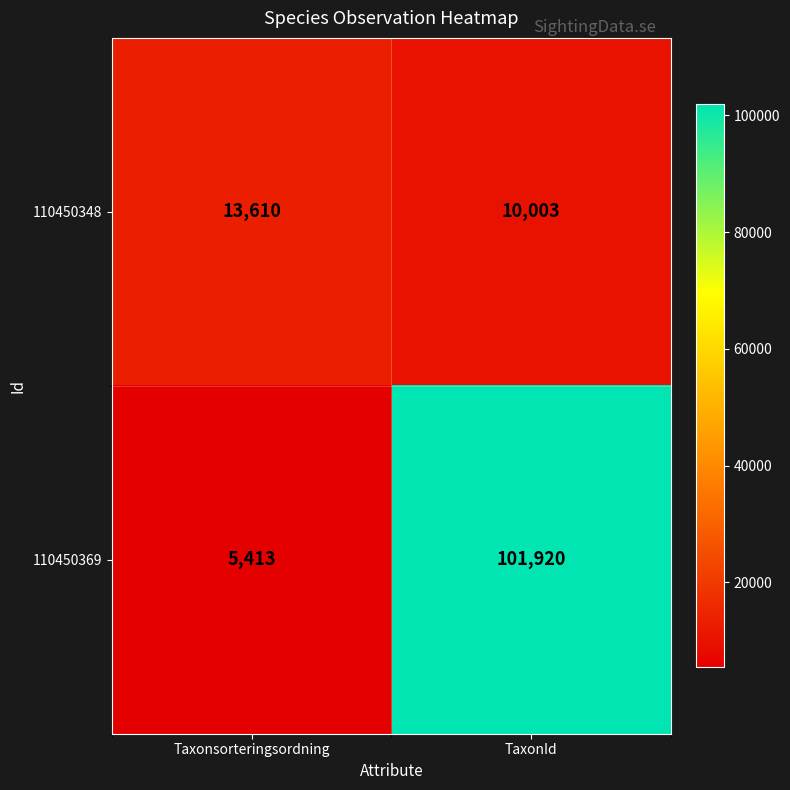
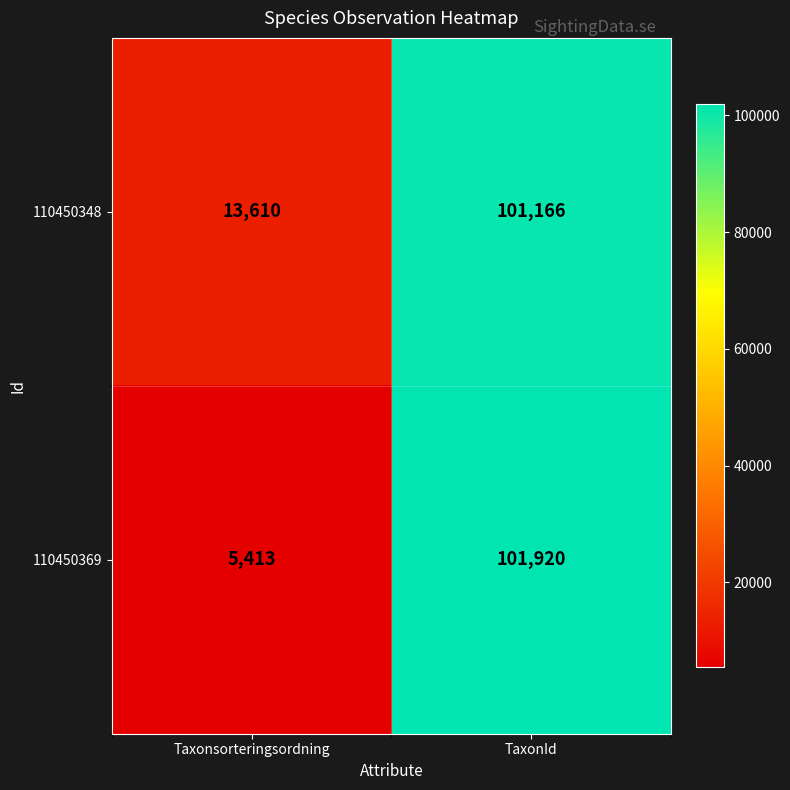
110450348, TaxonId: 10,003 -> 101,166
